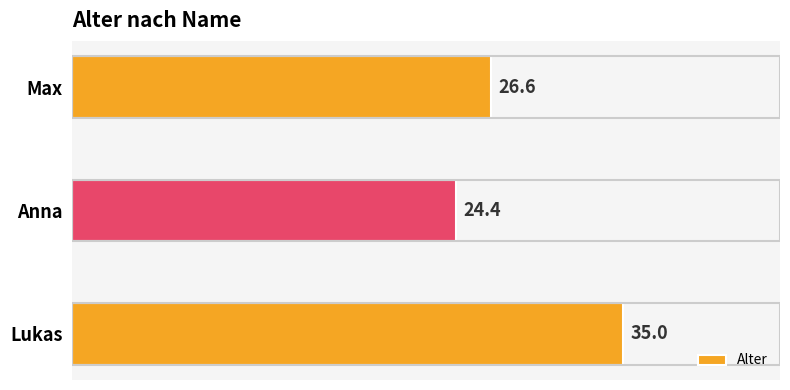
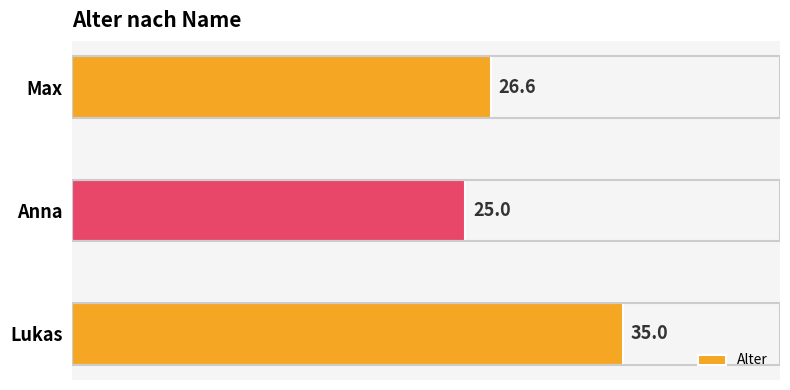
Anna: 24.4 -> 25.0
